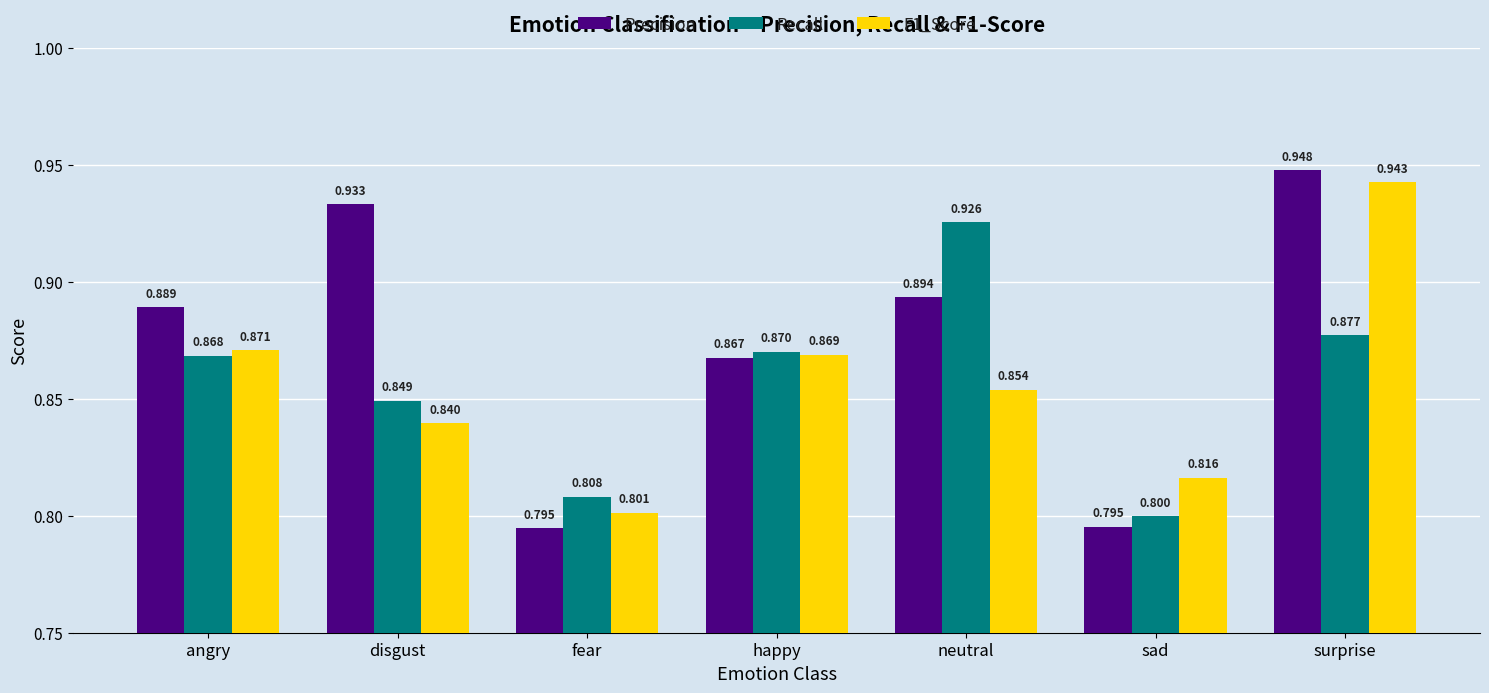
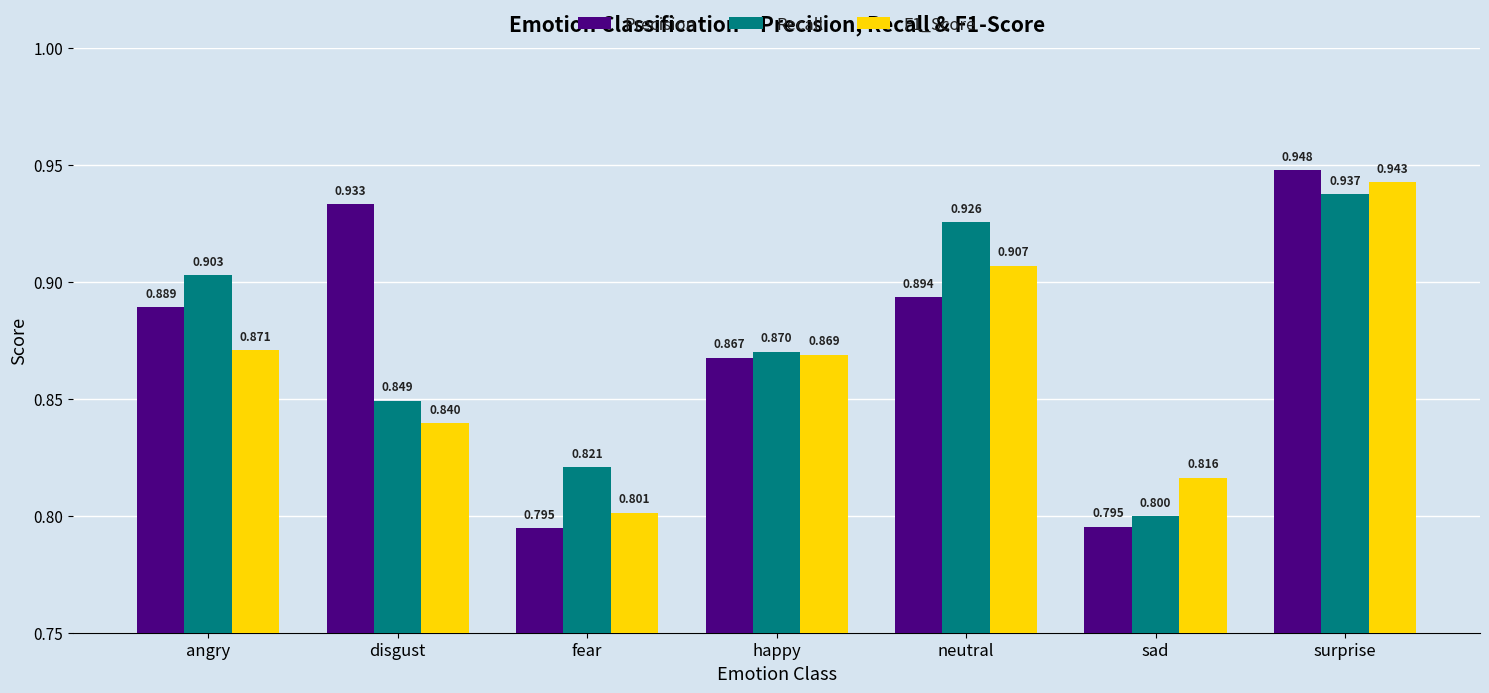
Recall, angry: 0.868 -> 0.903
Recall, fear: 0.808 -> 0.821
F1_Score, neutral: 0.854 -> 0.907
Recall, surprise: 0.877 -> 0.937
